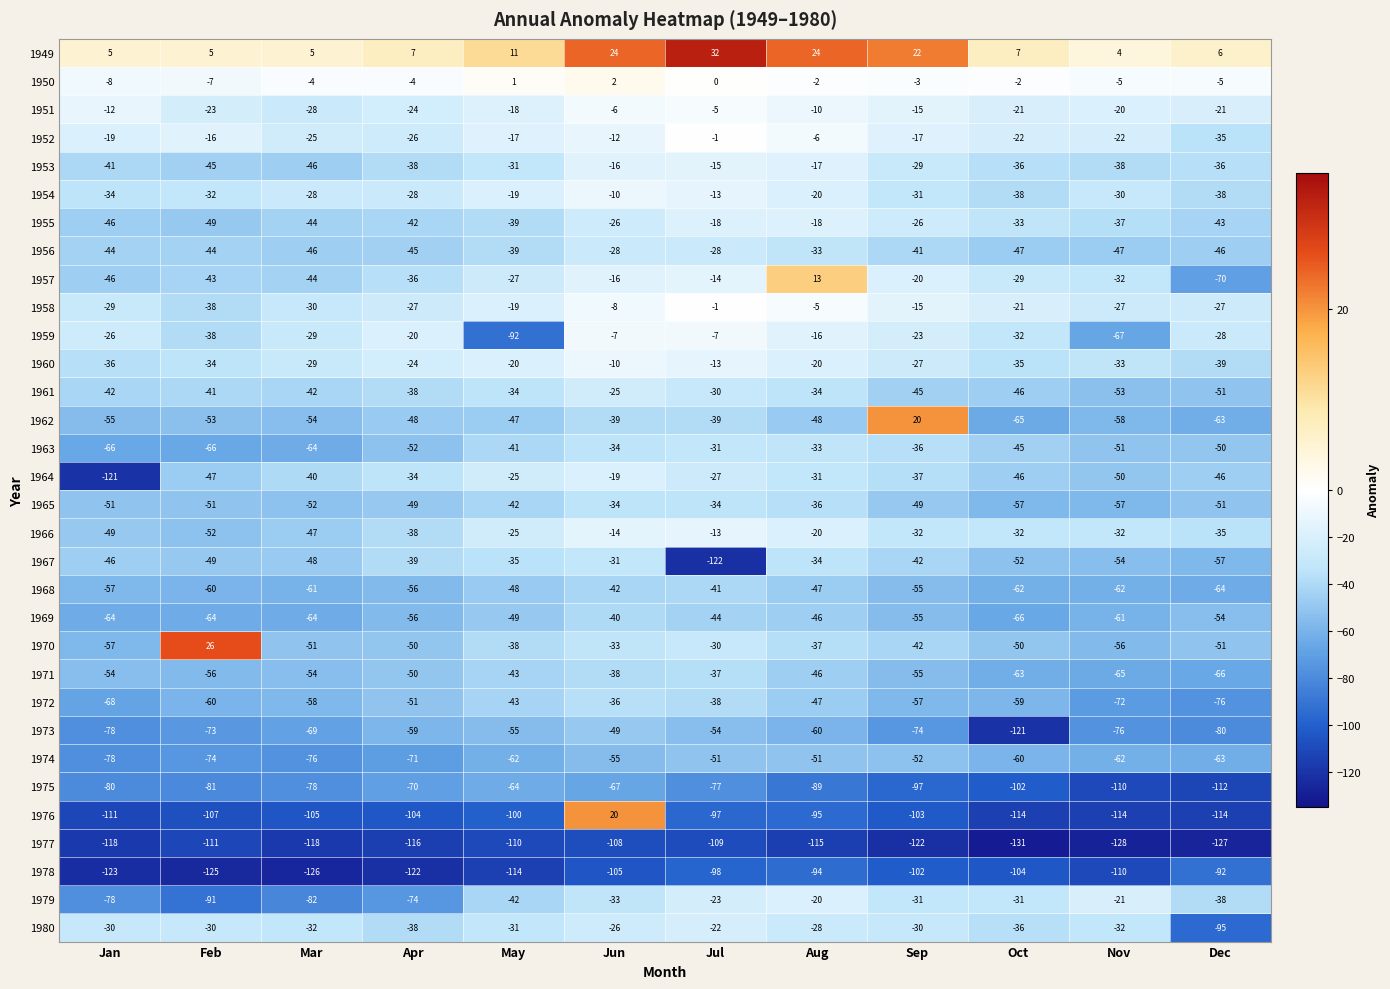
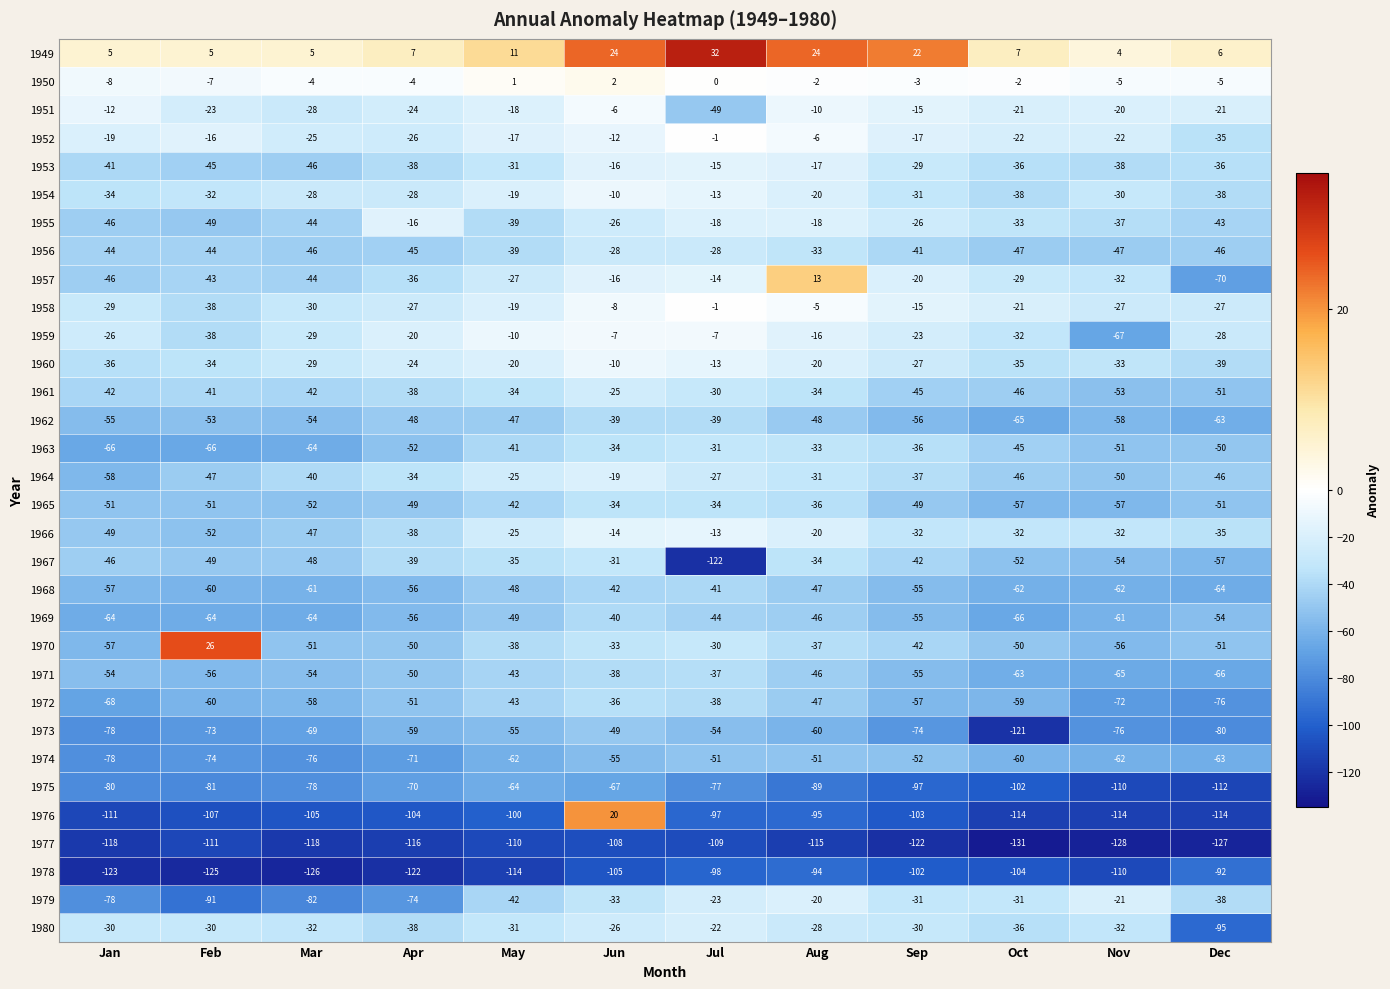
1951, Jul: -5 -> -49
1955, Apr: -42 -> -16
1959, May: -92 -> -10
1962, Sep: 20 -> -56
1964, Jan: -121 -> -58
